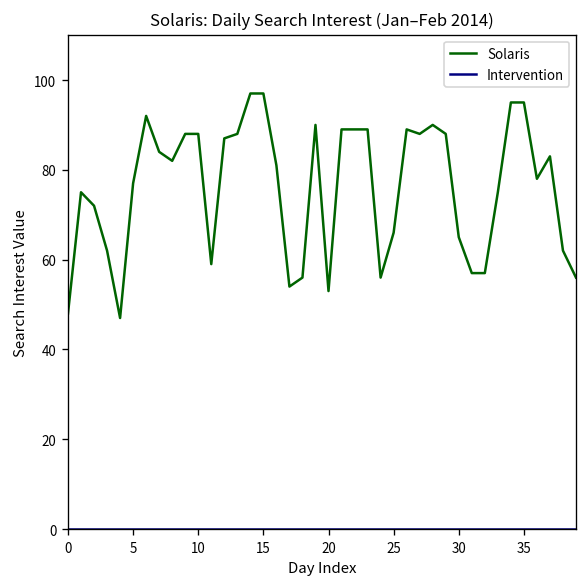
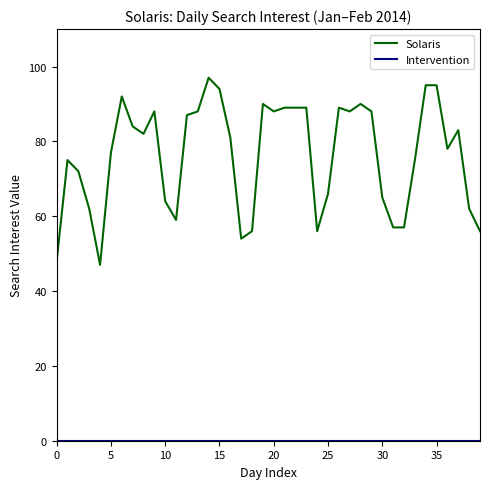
Solaris, 10: 88 -> 64
Solaris, 15: 97 -> 94
Solaris, 20: 53 -> 88
